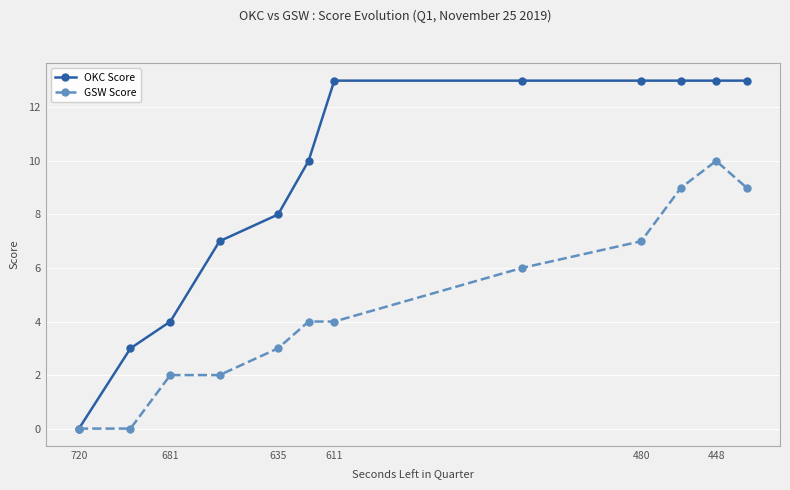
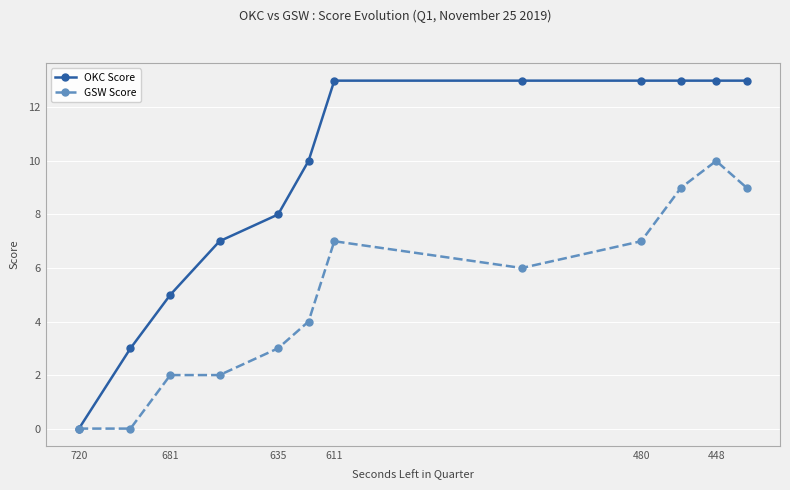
OKC Score, 681: 4 -> 5
GSW Score, 611: 4 -> 7
